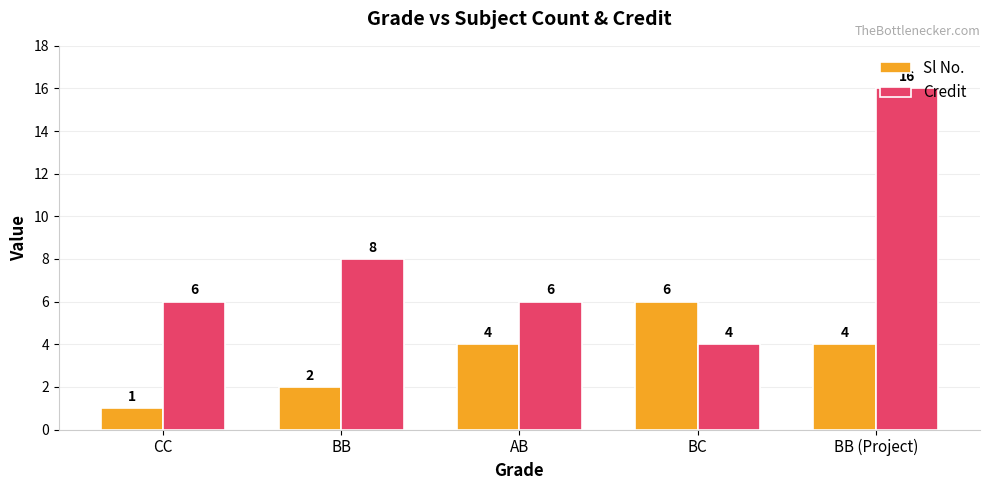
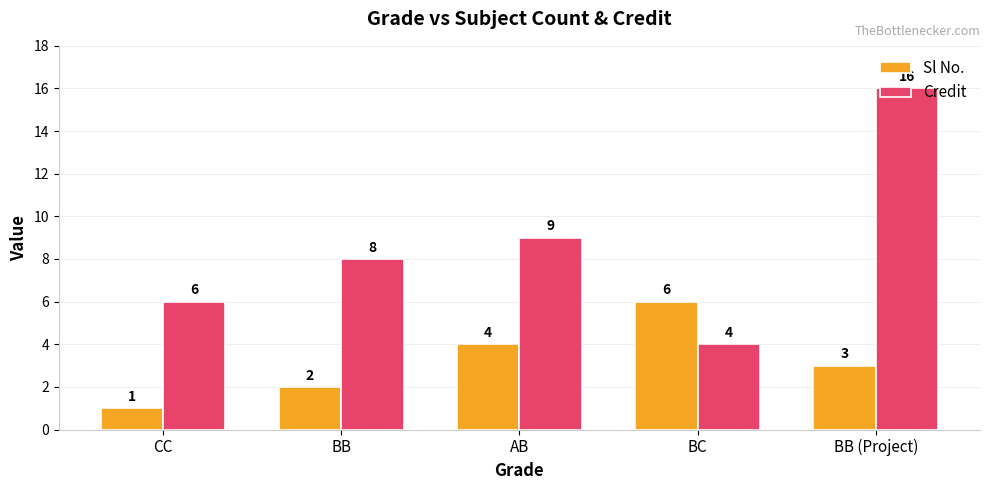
Credit, AB: 6 -> 9
Sl No., BB (Project): 4 -> 3
